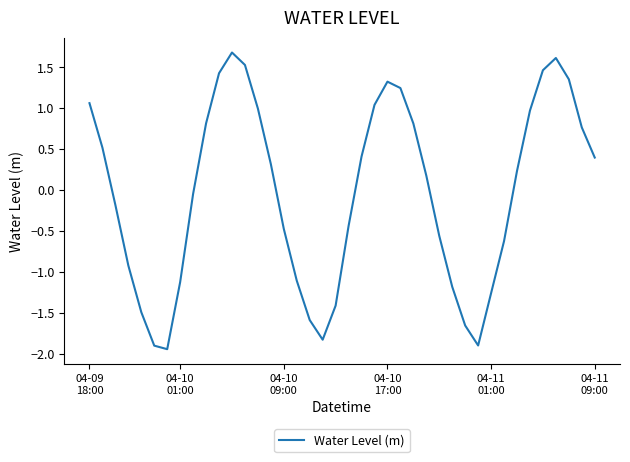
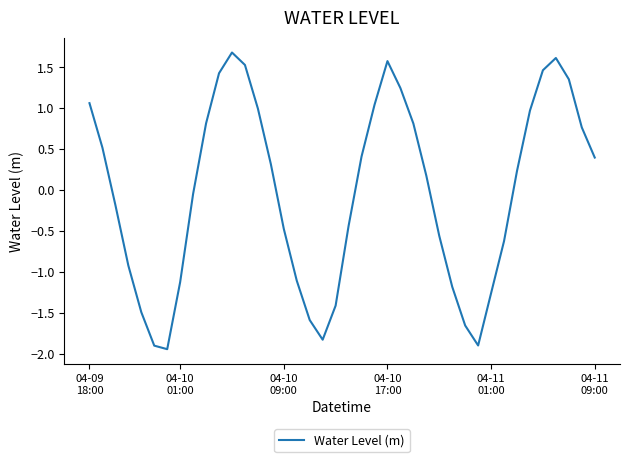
04-10 17:00: 1.3 -> 1.6
